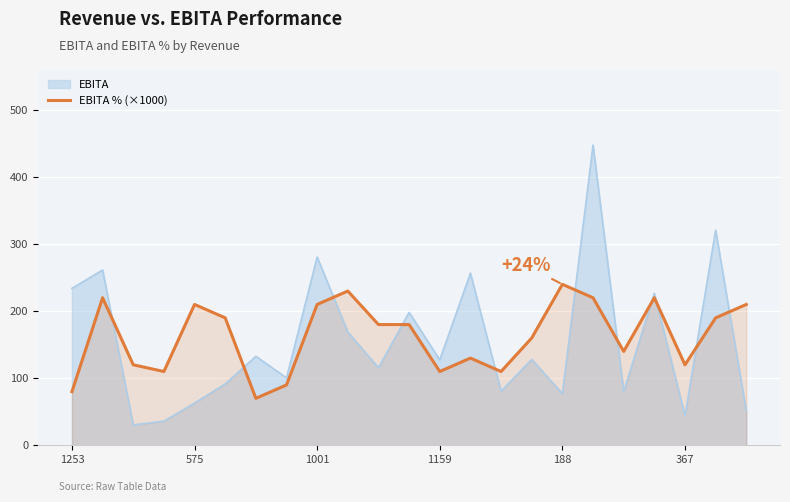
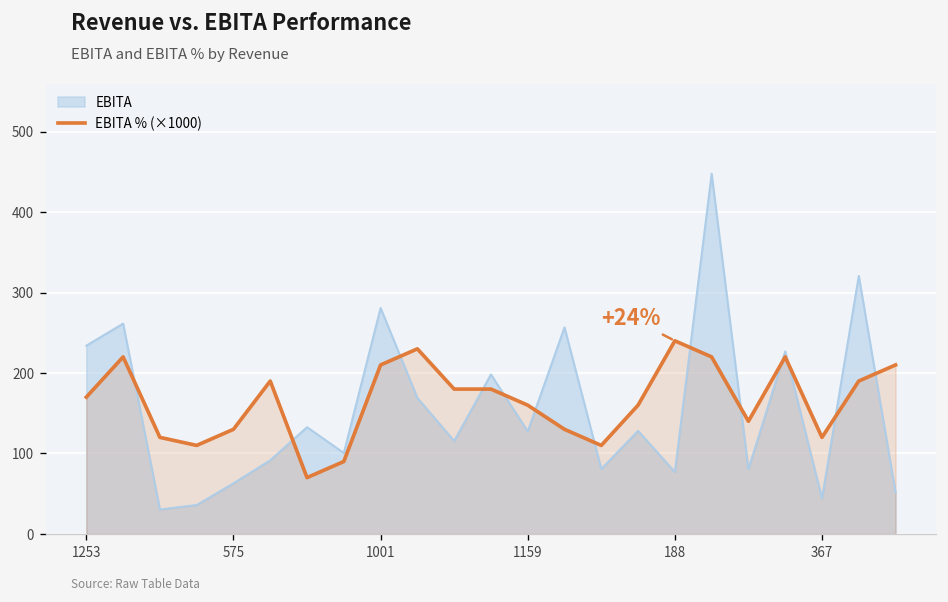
EBITA % (×1000), 1253: 80 -> 170
EBITA % (×1000), 575: 210 -> 130
EBITA % (×1000), 1159: 110 -> 160
